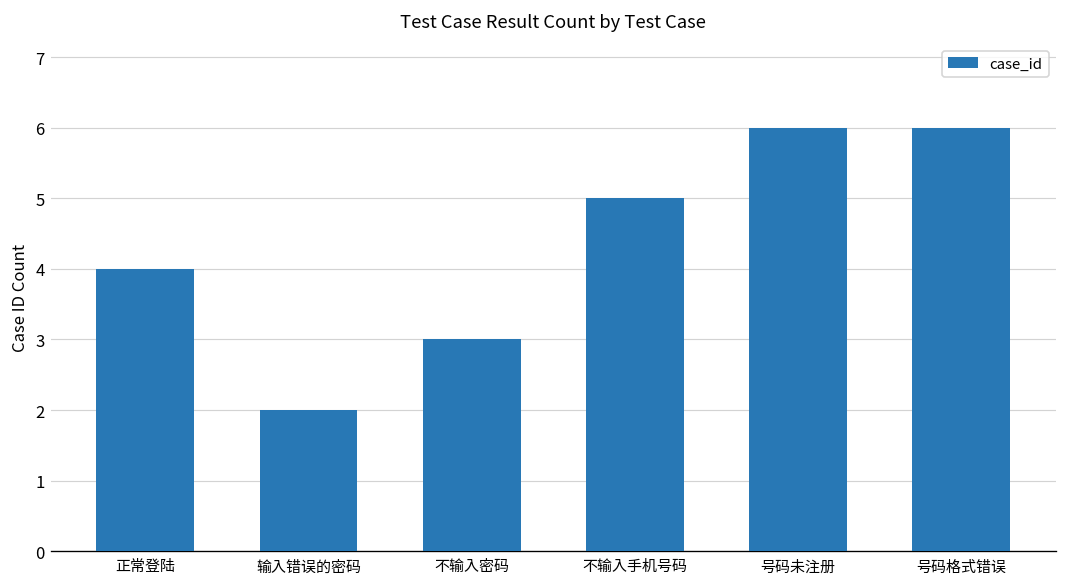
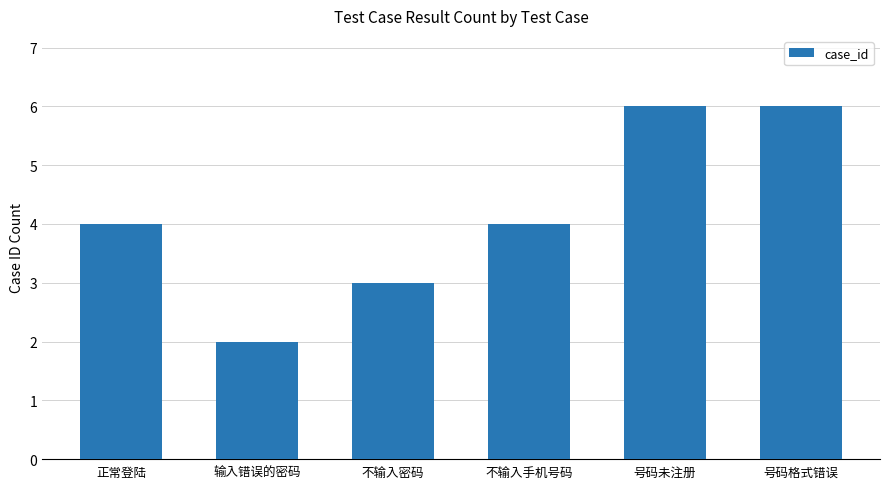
不输入手机号码: 5 -> 4
